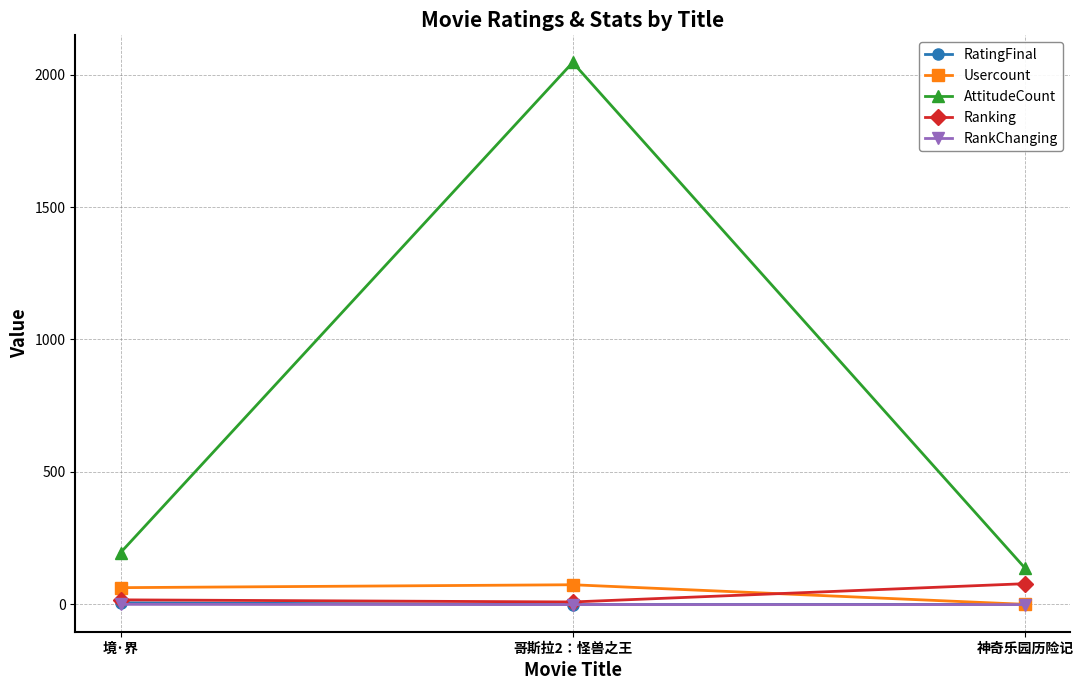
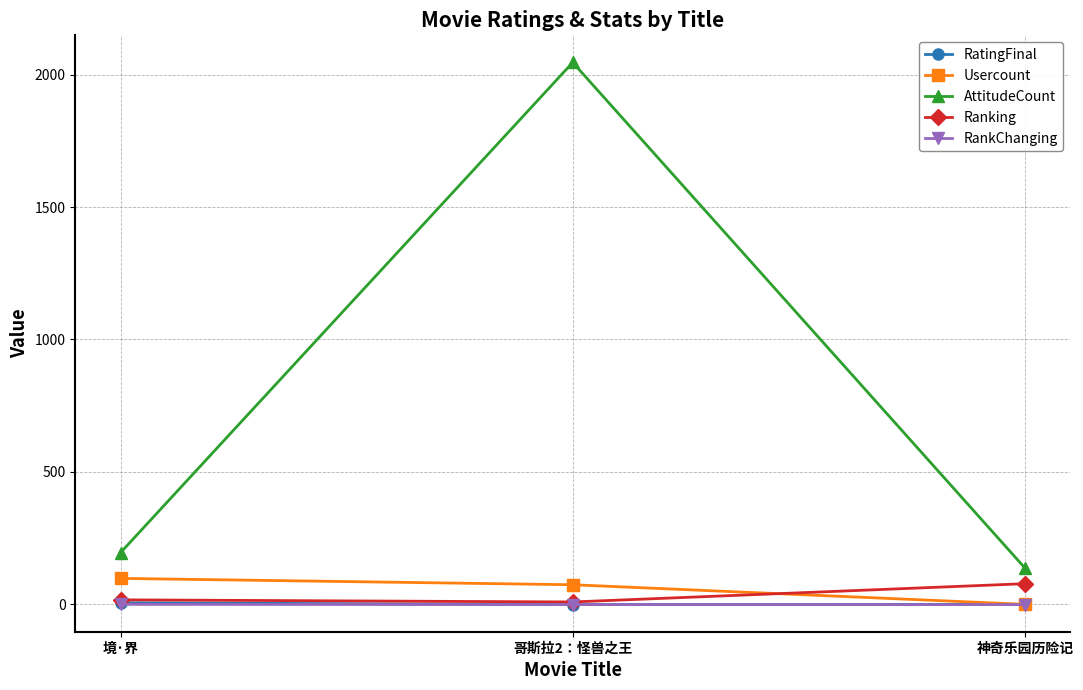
Usercount, 境·界: 60 -> 100
